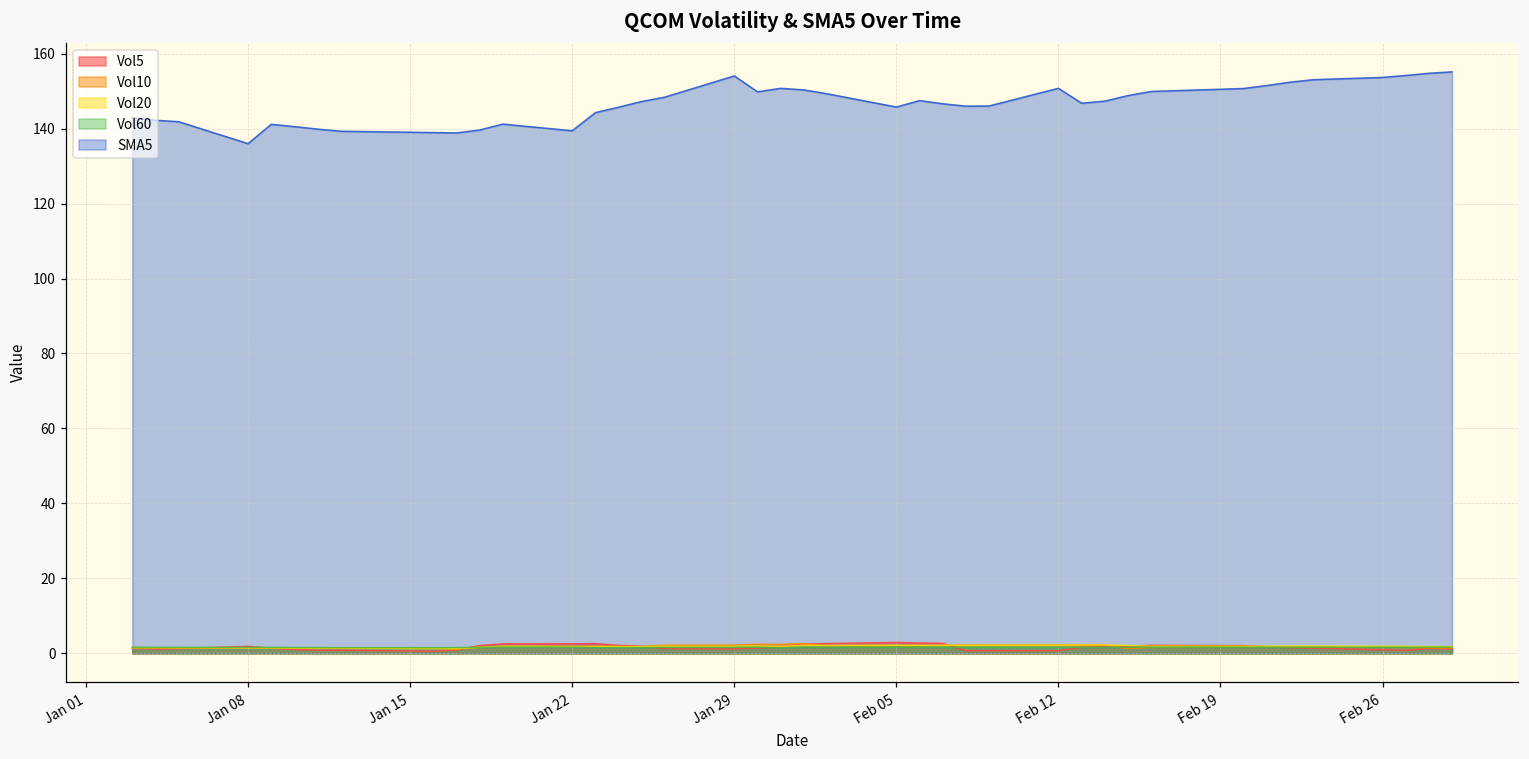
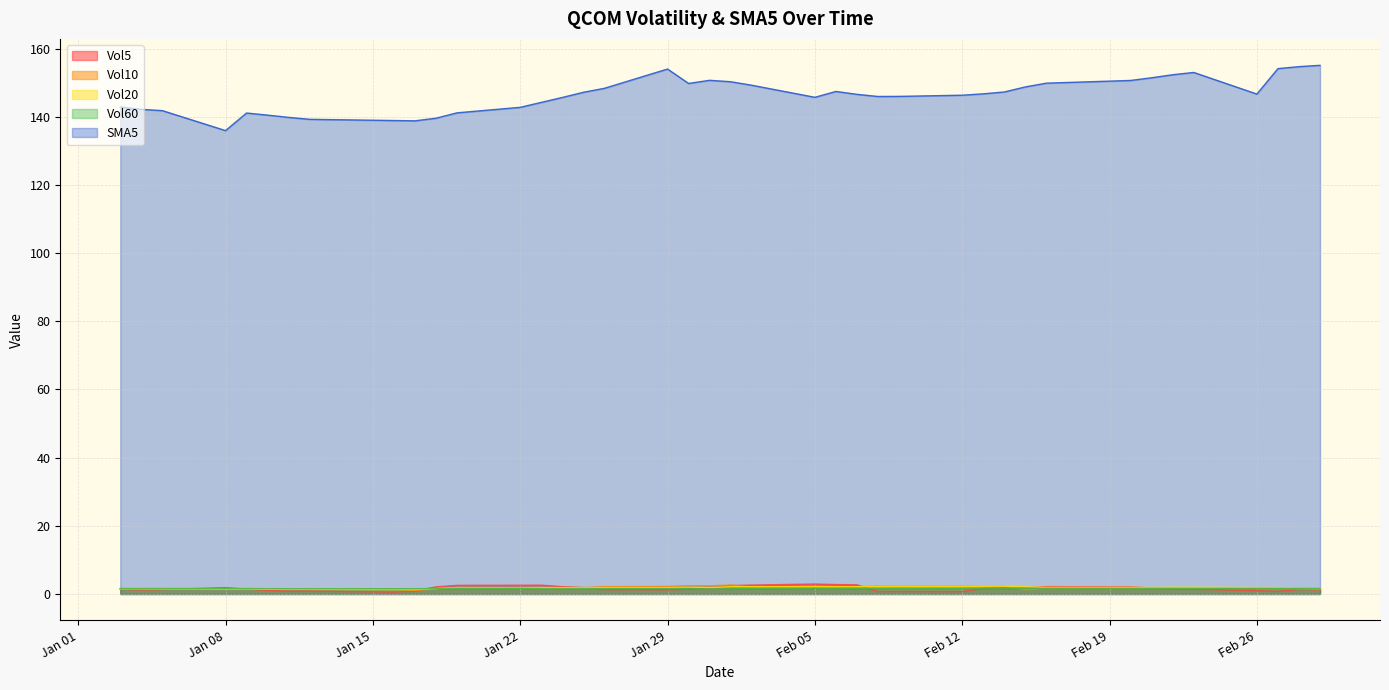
SMA5, Jan 22: 139 -> 143
SMA5, Feb 12: 151 -> 146
SMA5, Feb 26: 154 -> 147
